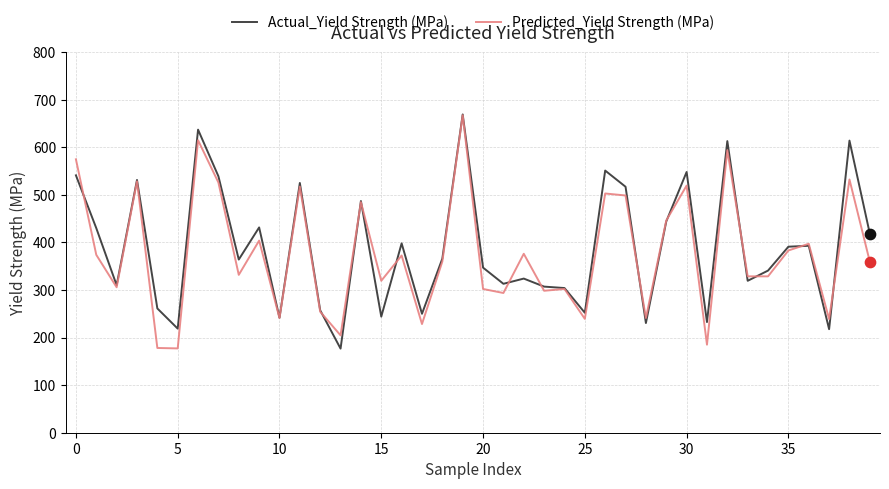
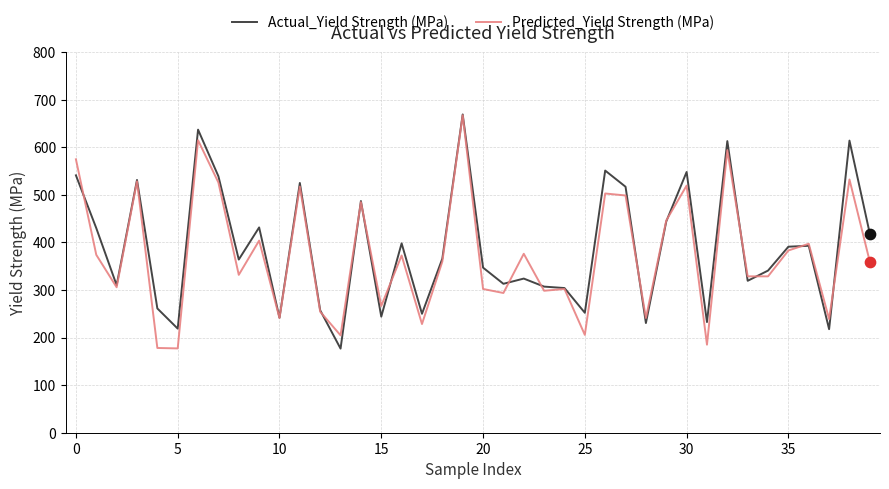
Predicted_Yield Strength (MPa), 15: 320 -> 270
Predicted_Yield Strength (MPa), 25: 240 -> 210
